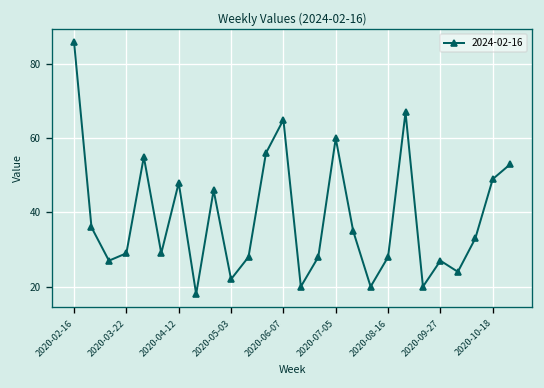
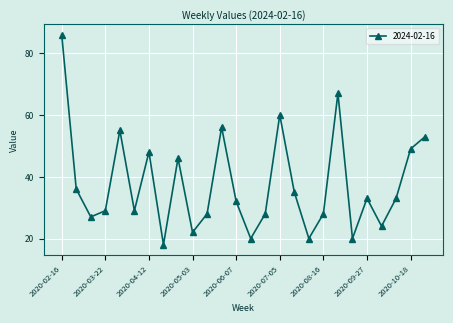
2020-06-07: 65 -> 32
2020-09-27: 27 -> 33
